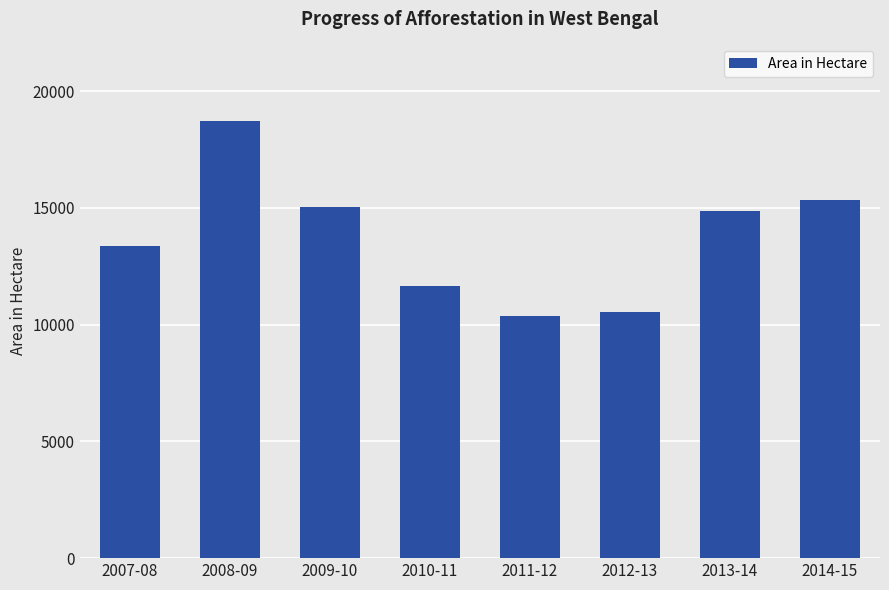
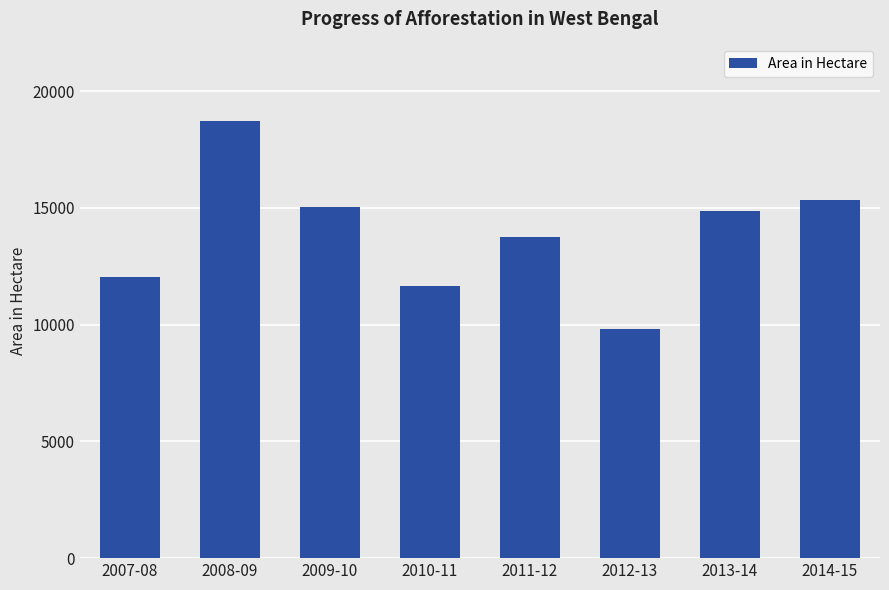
2007-08: 13400 -> 12000
2011-12: 10400 -> 13800
2012-13: 10600 -> 9800
